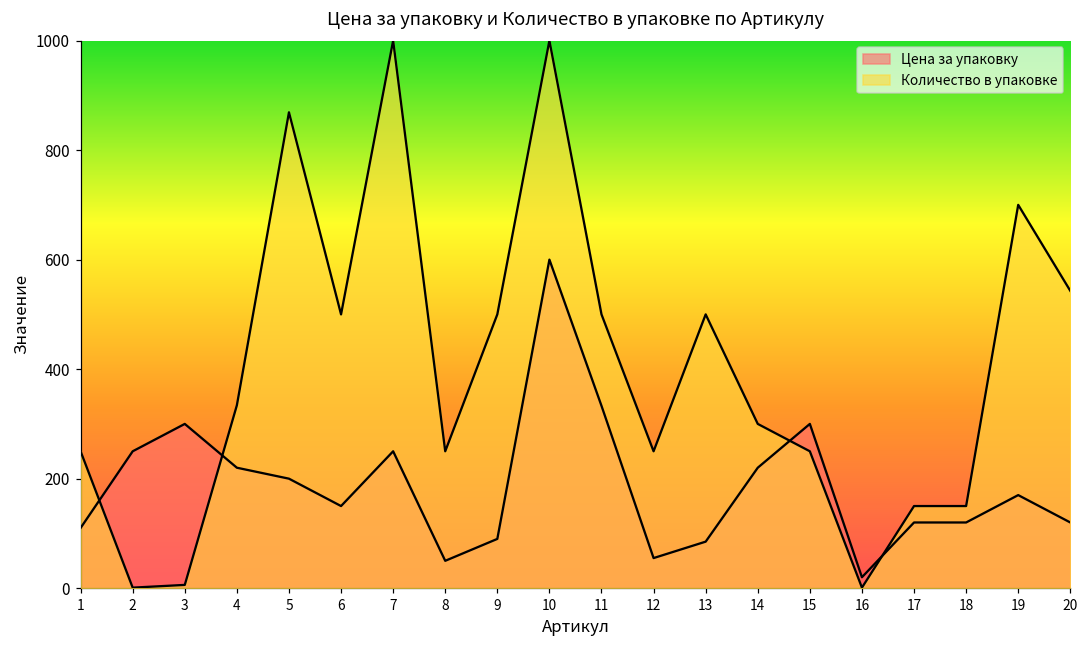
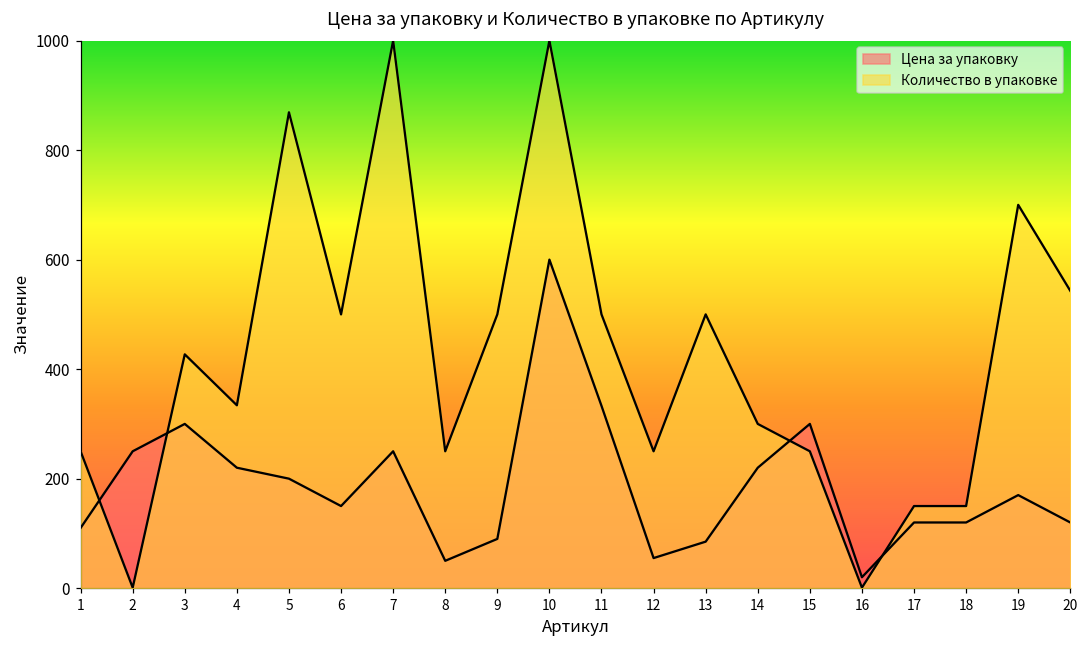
Количество в упаковке, 3: 10 -> 430
